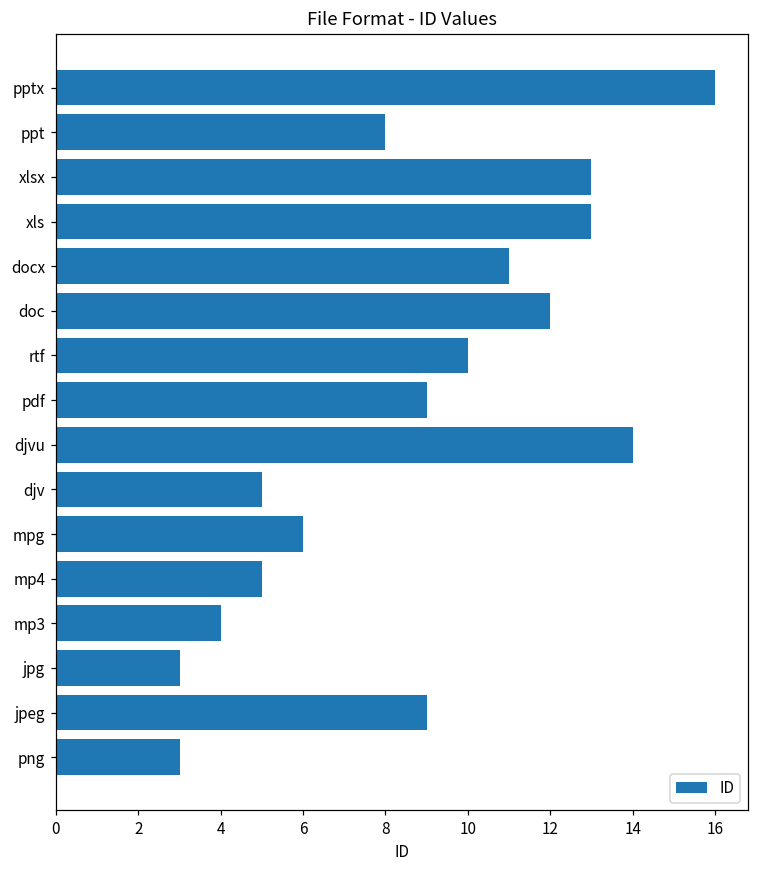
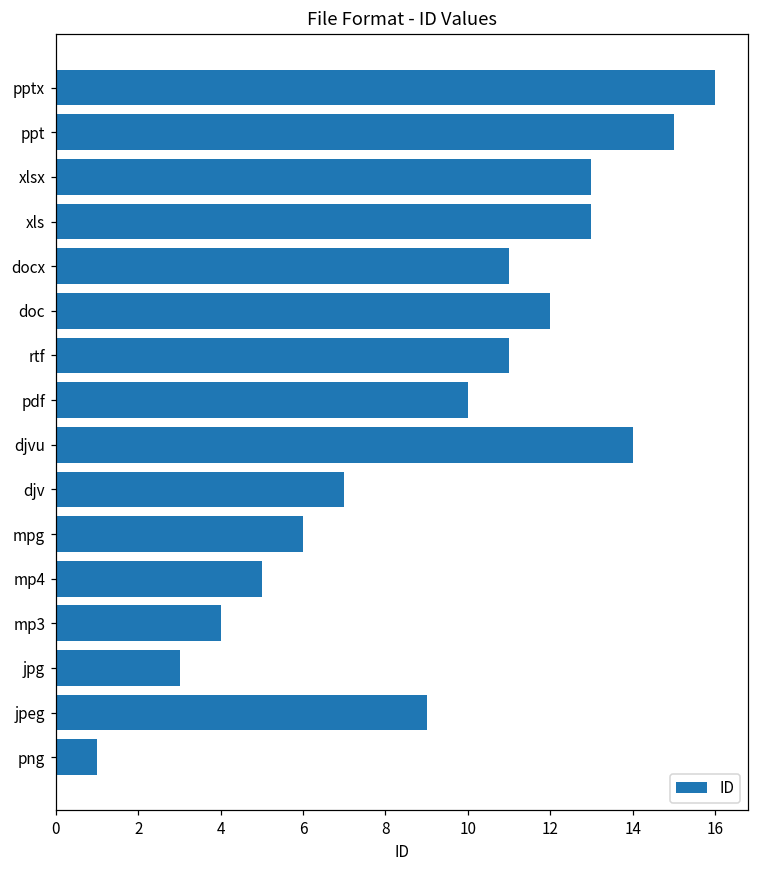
ppt: 8 -> 15
rtf: 10 -> 11
pdf: 9 -> 10
djv: 5 -> 7
png: 3 -> 1
